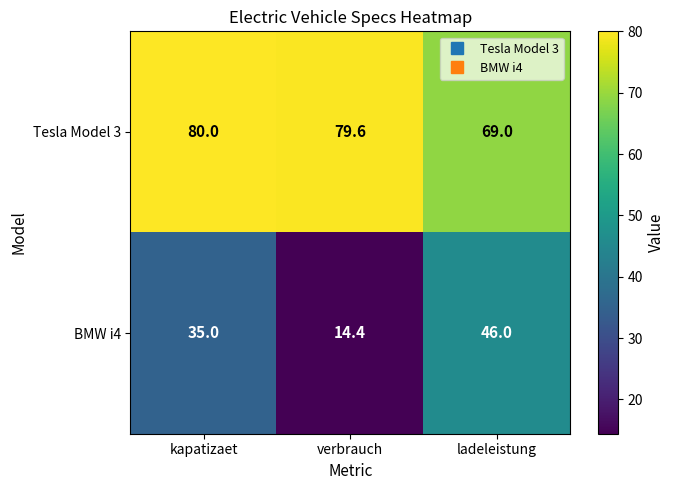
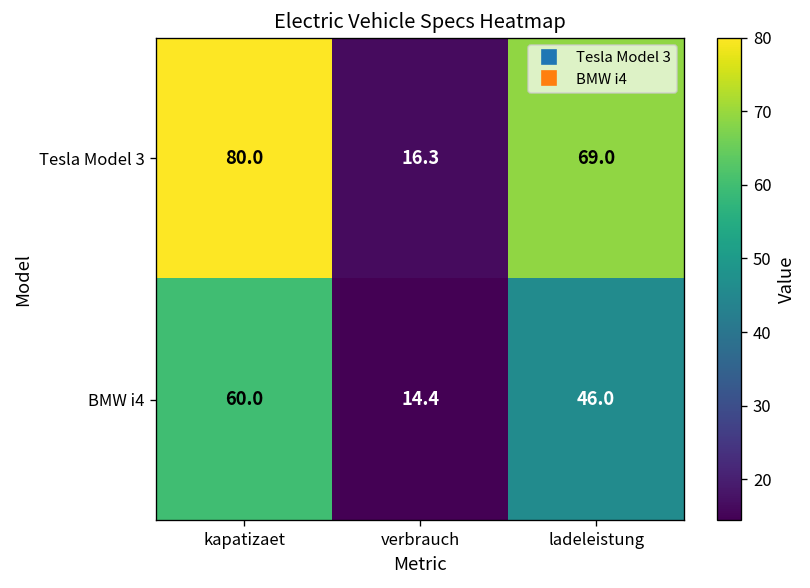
Tesla Model 3, verbrauch: 79.6 -> 16.3
BMW i4, kapatizaet: 35.0 -> 60.0
